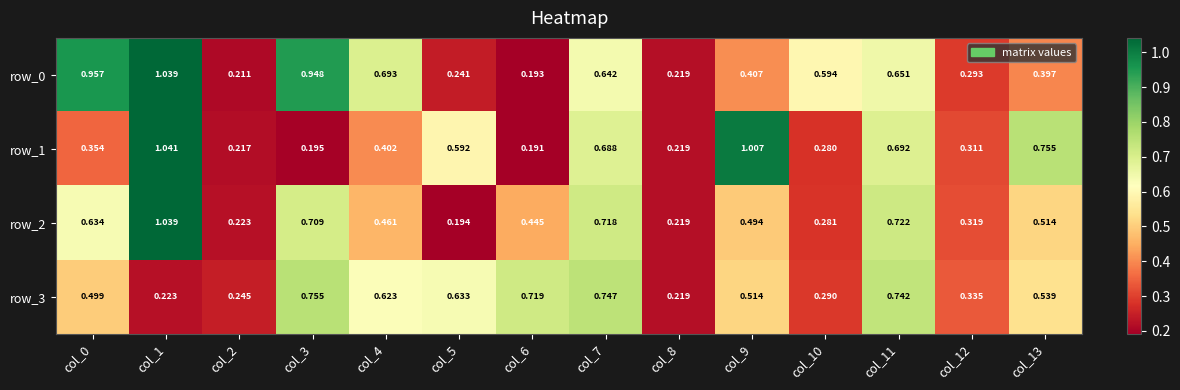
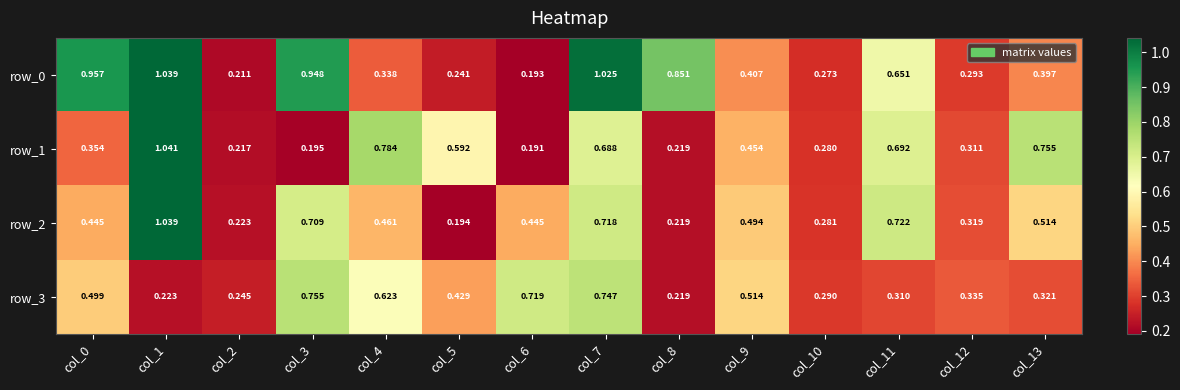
row_0, col_4: 0.693 -> 0.338
row_0, col_7: 0.642 -> 1.025
row_0, col_8: 0.219 -> 0.851
row_0, col_10: 0.594 -> 0.273
row_1, col_4: 0.402 -> 0.784
row_1, col_9: 1.007 -> 0.454
row_2, col_0: 0.634 -> 0.445
row_3, col_5: 0.633 -> 0.429
row_3, col_11: 0.742 -> 0.310
row_3, col_13: 0.539 -> 0.321
